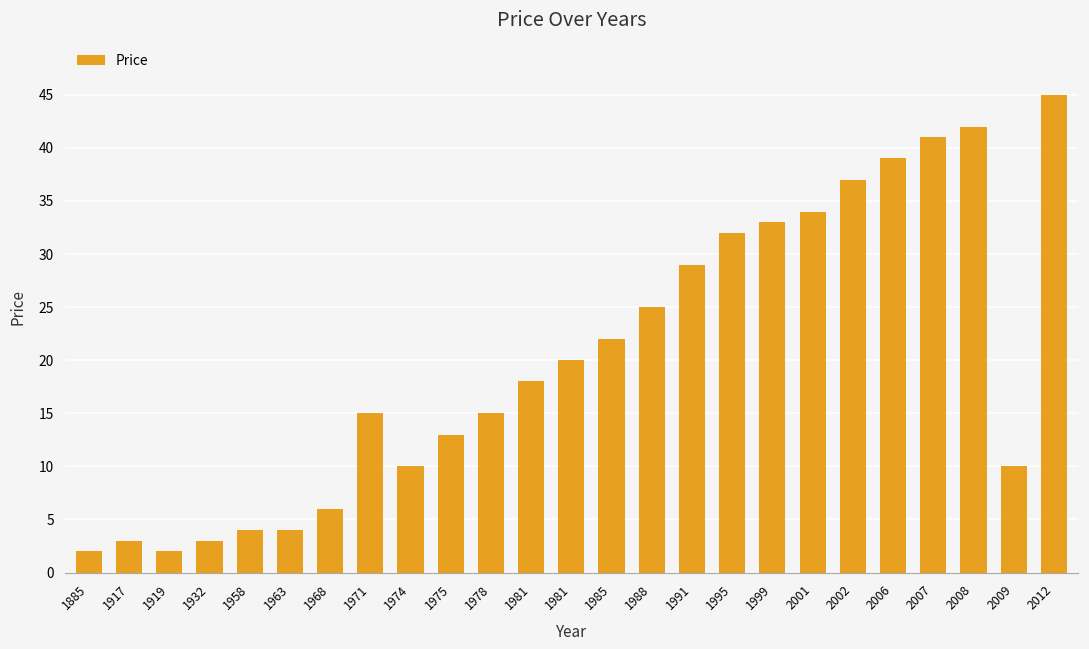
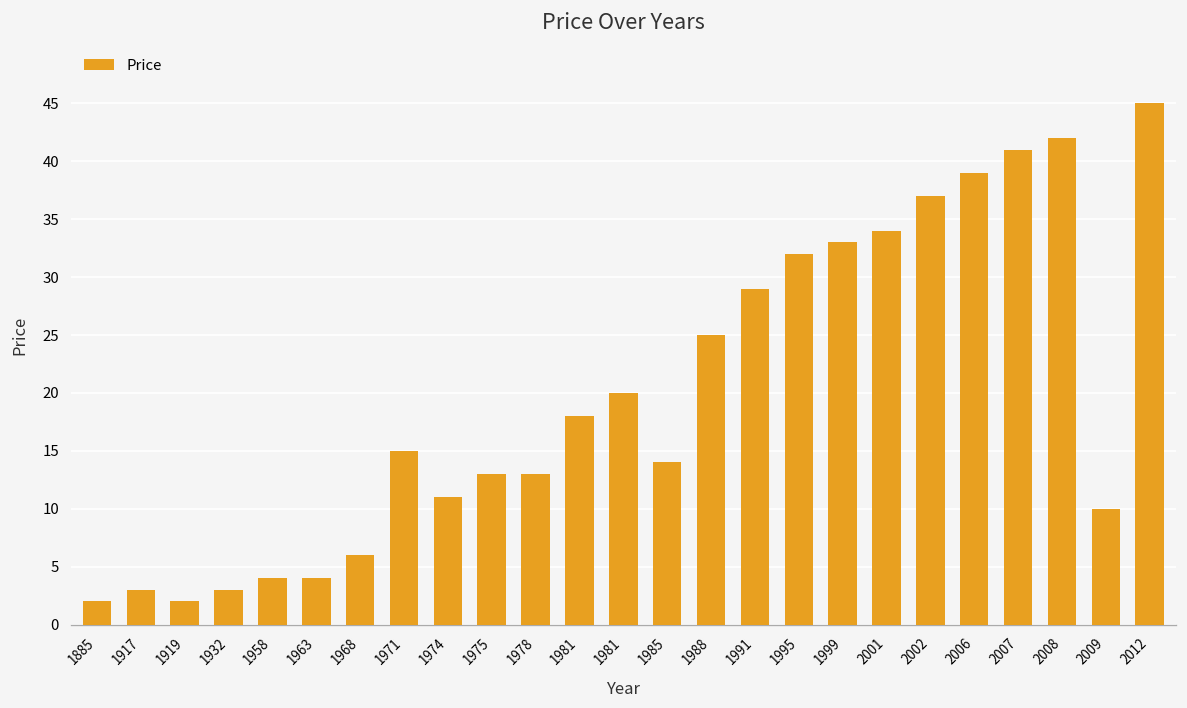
1974: 10 -> 11
1978: 15 -> 13
1985: 22 -> 14
